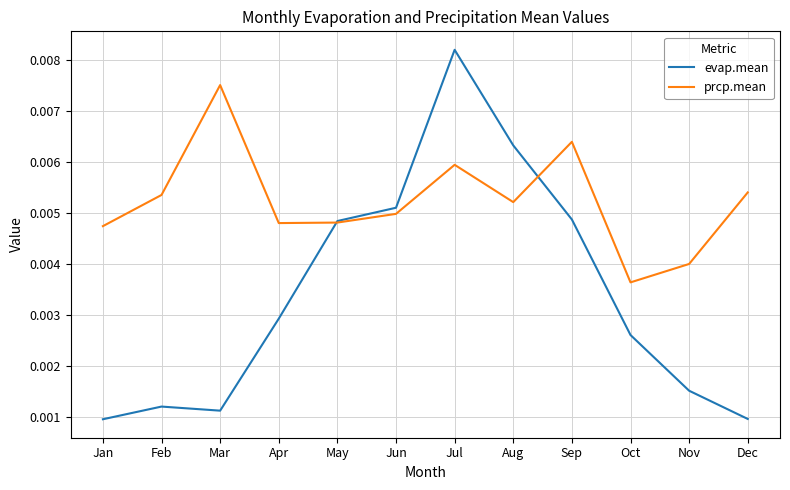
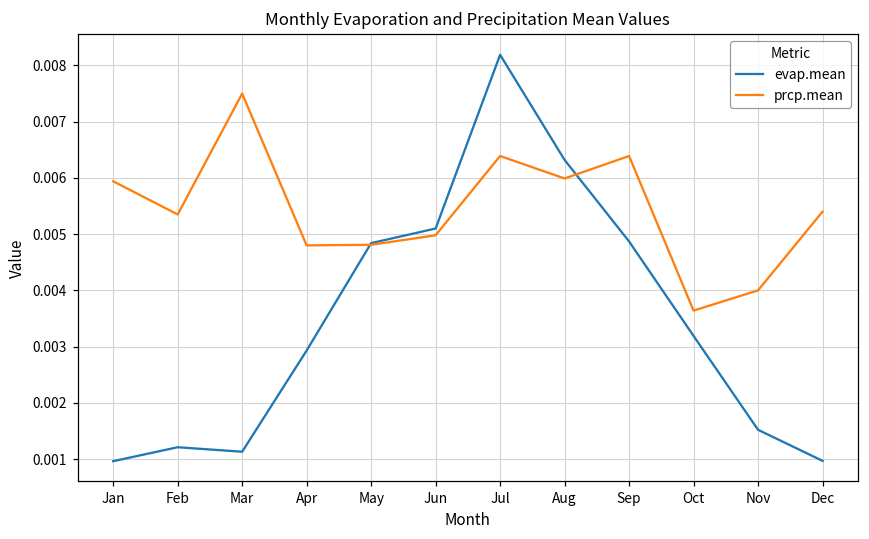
prcp.mean, Jan: 0.0047 -> 0.0059
prcp.mean, Jul: 0.0059 -> 0.0064
prcp.mean, Aug: 0.0052 -> 0.0060
evap.mean, Oct: 0.0026 -> 0.0032
